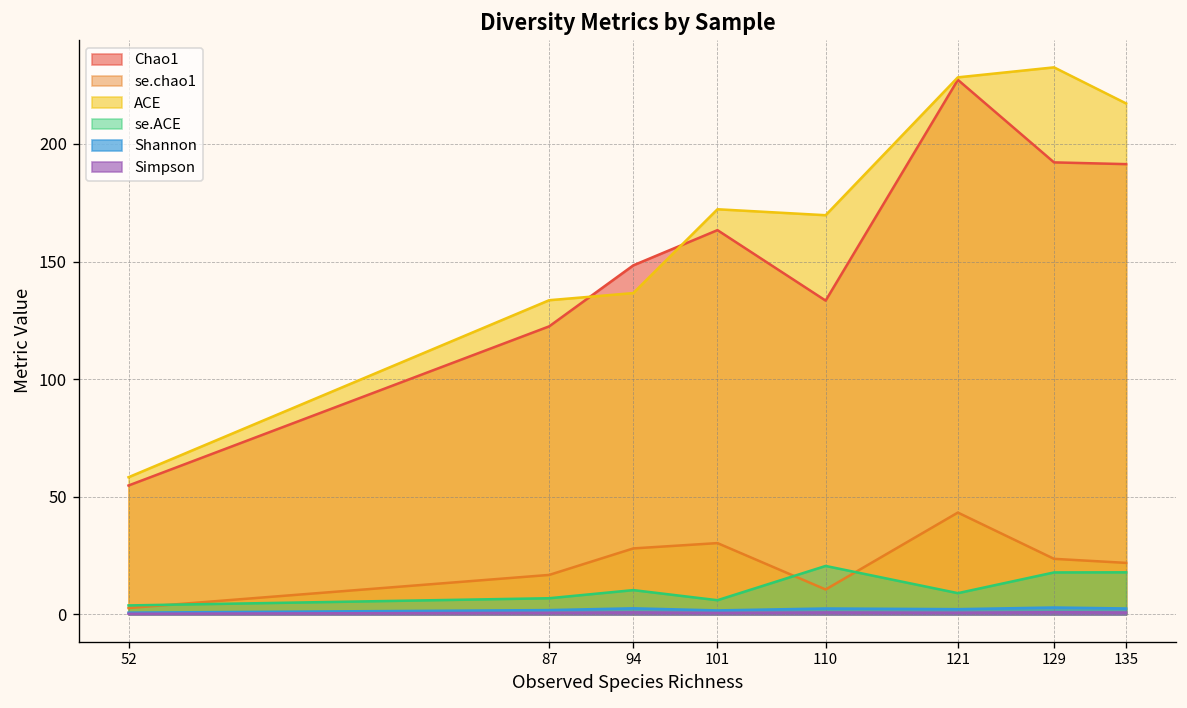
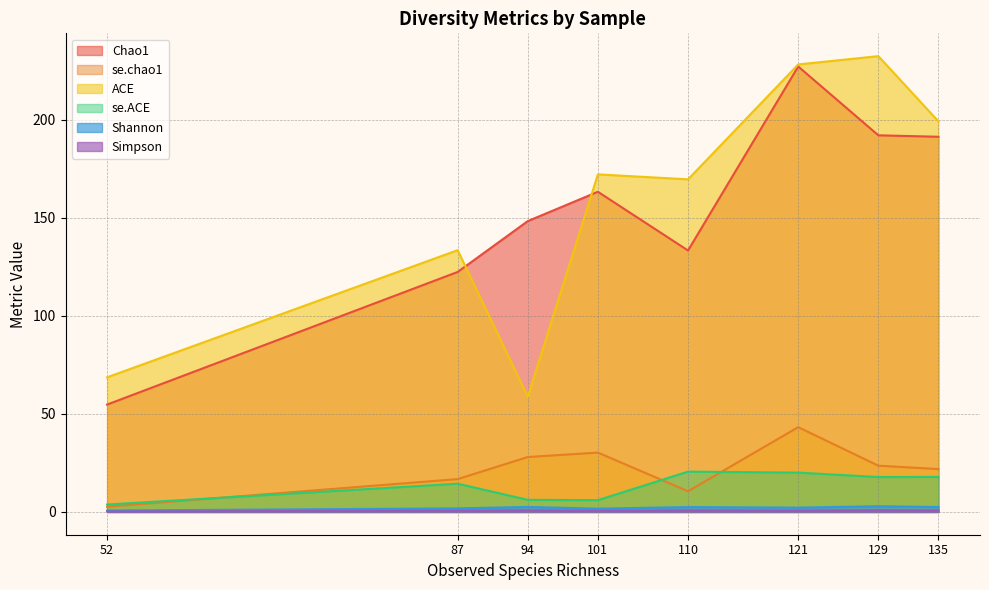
ACE, 52: 58 -> 69
se.ACE, 87: 7 -> 14
ACE, 94: 137 -> 59
se.ACE, 94: 10 -> 6
se.ACE, 121: 9 -> 20
ACE, 135: 217 -> 199
